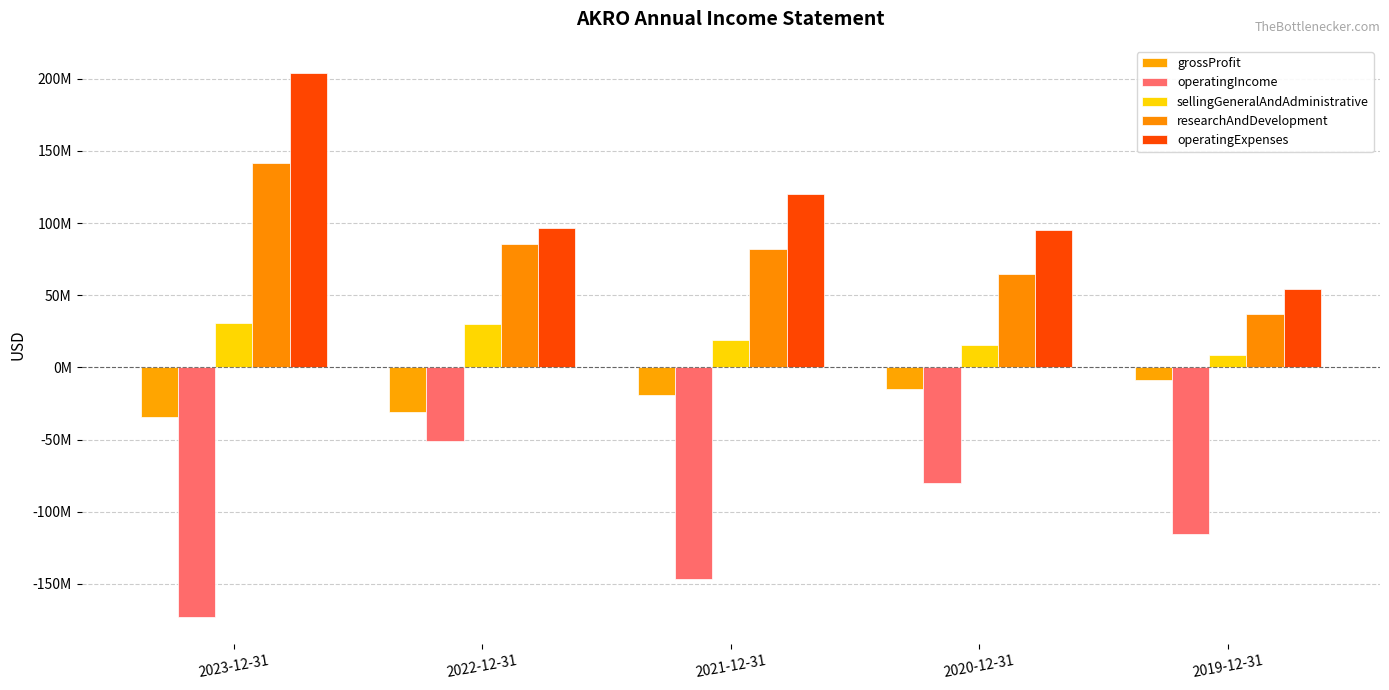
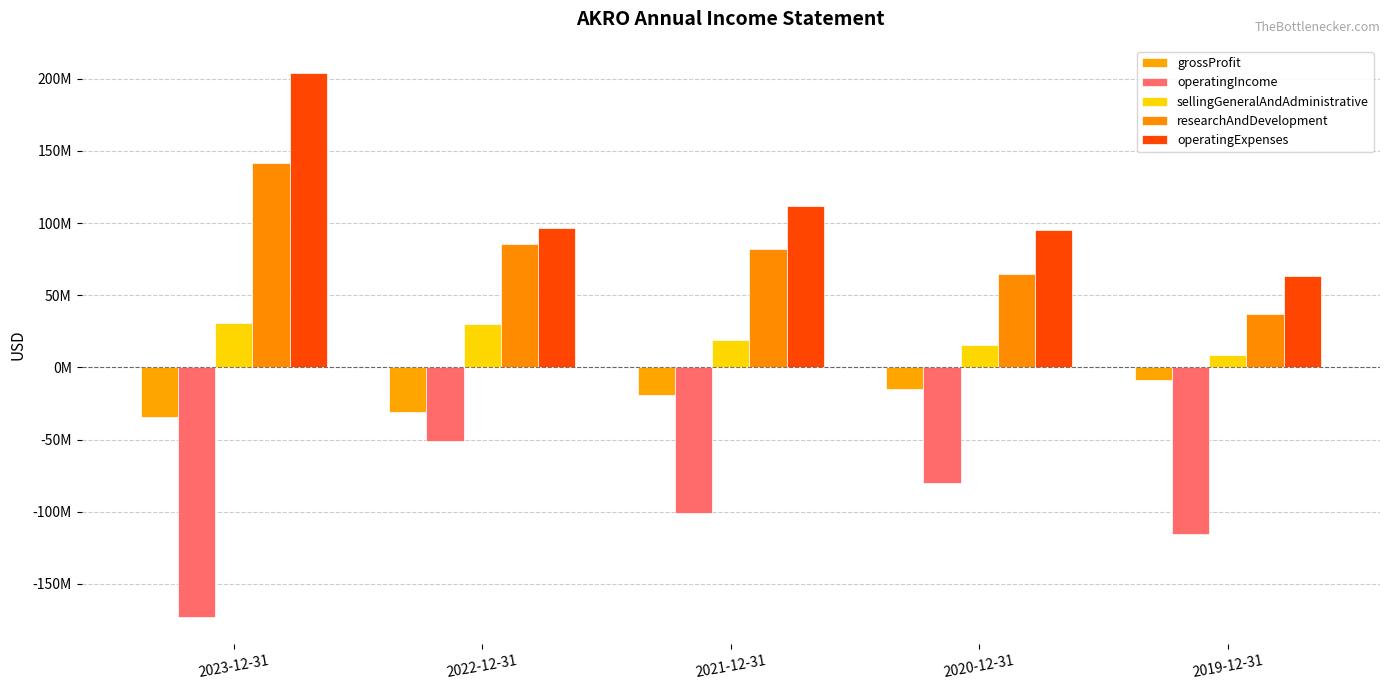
operatingIncome, 2021-12-31: -147000000 -> -101000000
operatingExpenses, 2021-12-31: 120000000 -> 112000000
operatingExpenses, 2019-12-31: 54000000 -> 63000000
